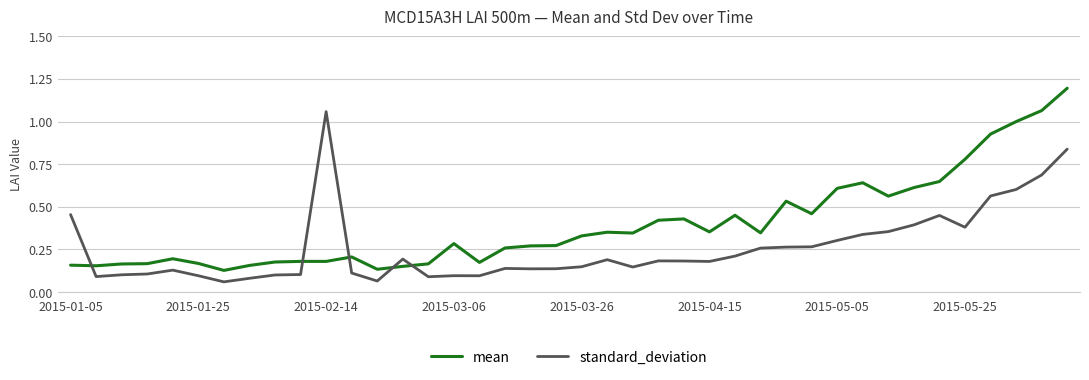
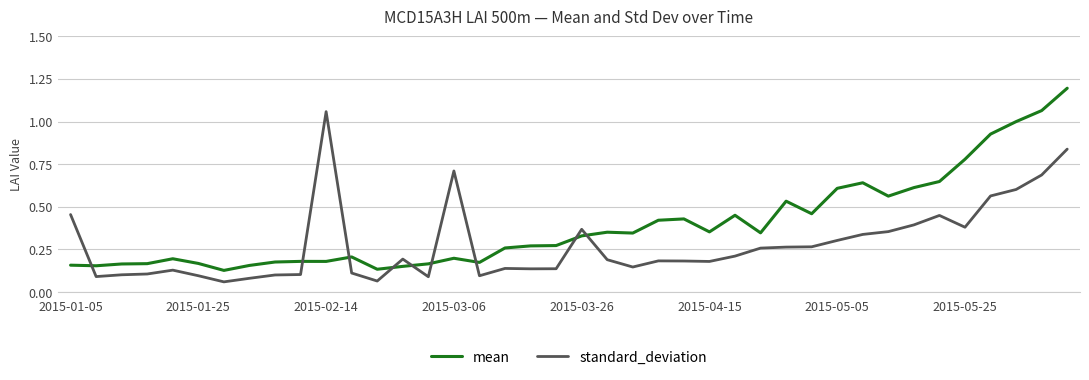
mean, 2015-03-06: 0.28 -> 0.20
standard_deviation, 2015-03-06: 0.10 -> 0.71
standard_deviation, 2015-03-26: 0.15 -> 0.37
